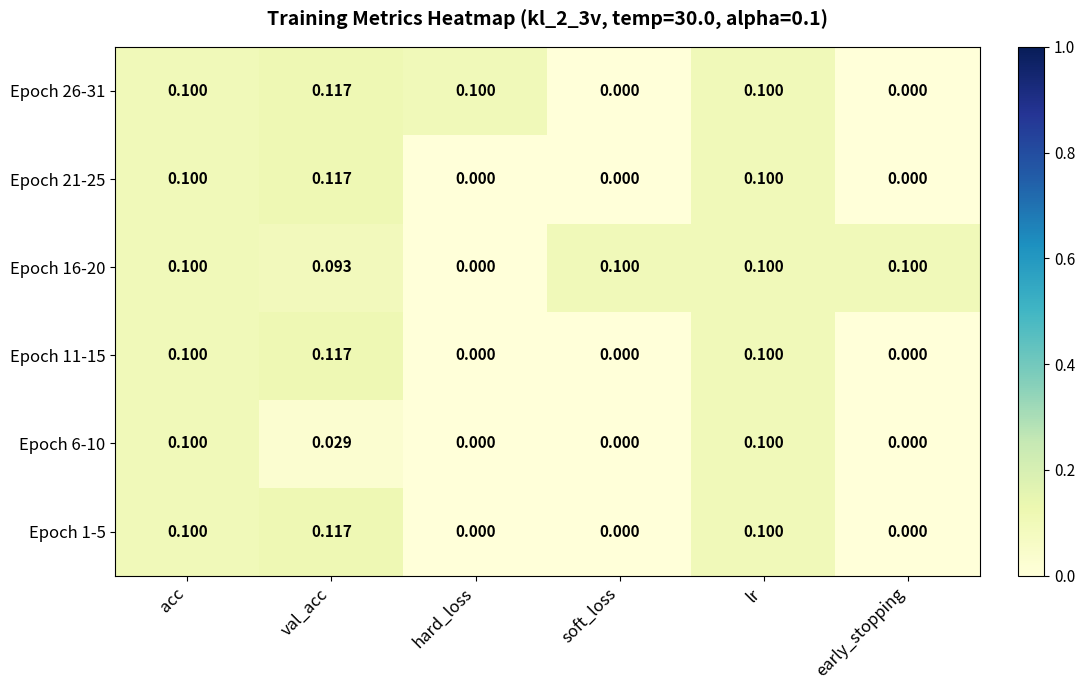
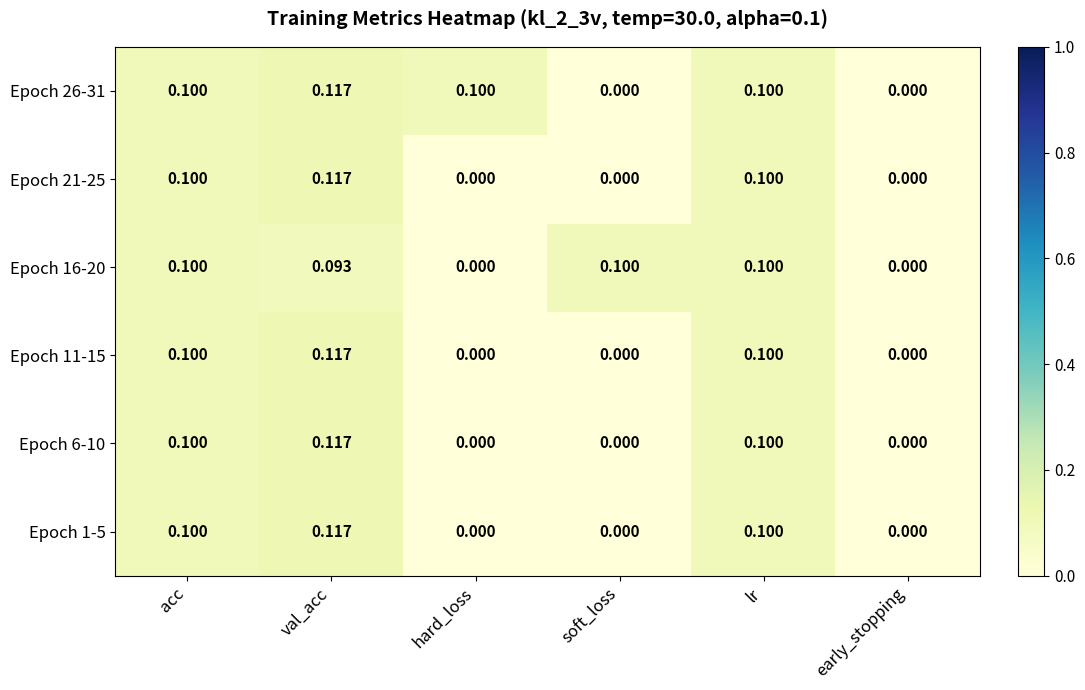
Epoch 16-20, early_stopping: 0.100 -> 0.000
Epoch 6-10, val_acc: 0.029 -> 0.117
